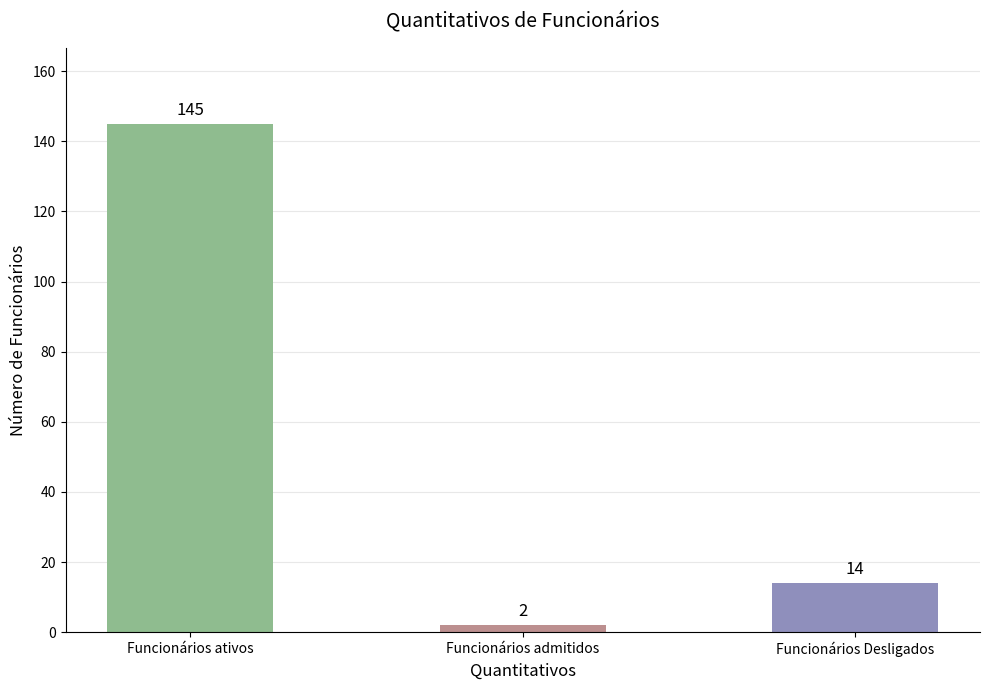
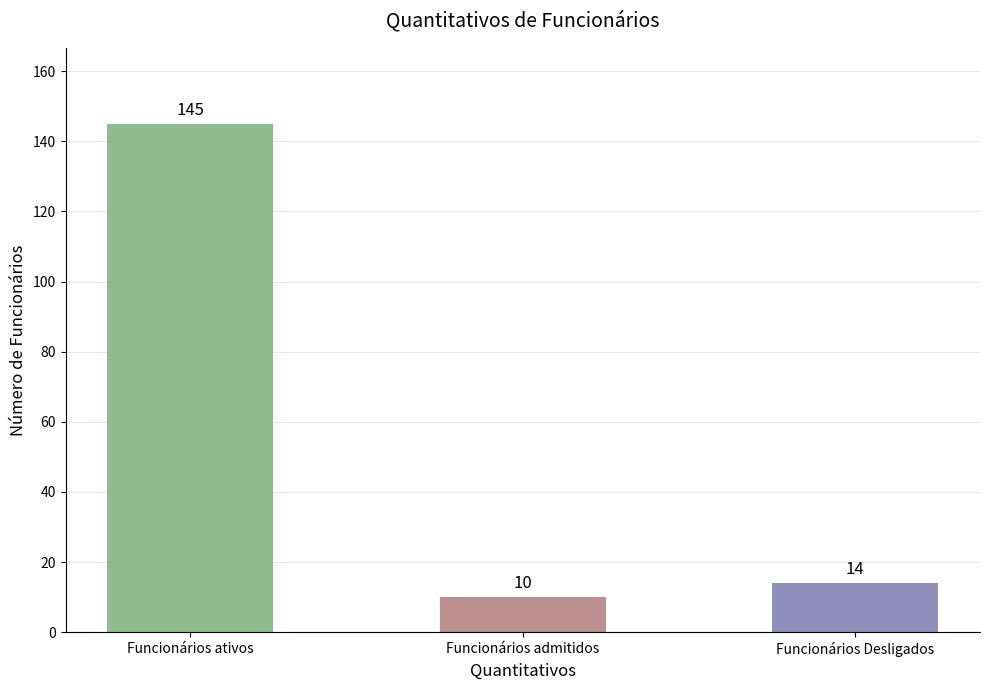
Funcionários admitidos: 2 -> 10
